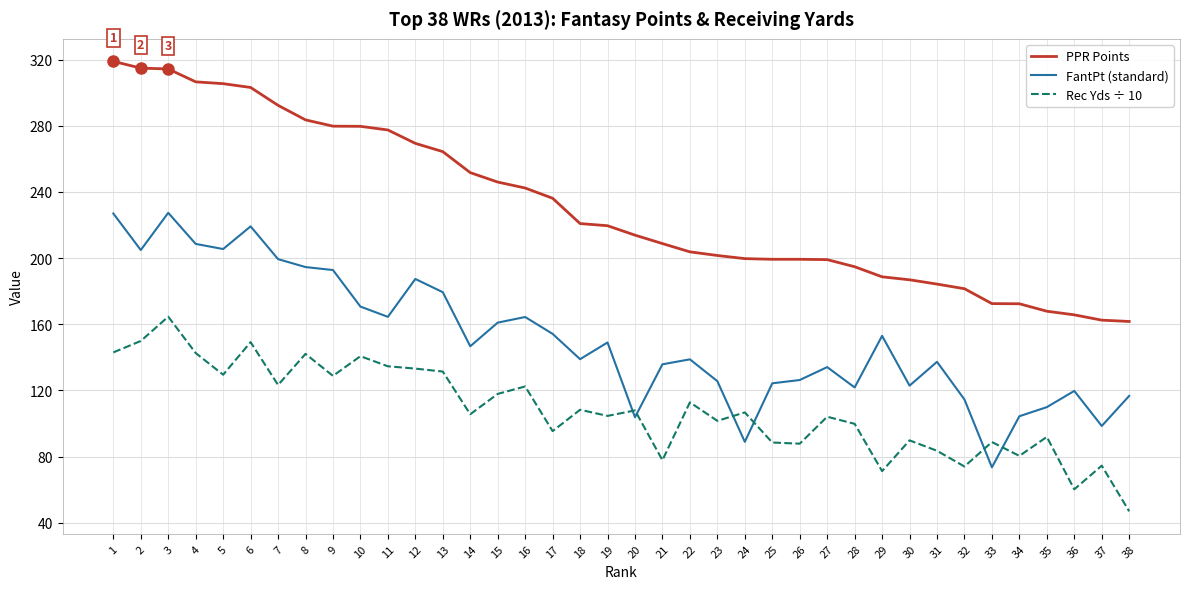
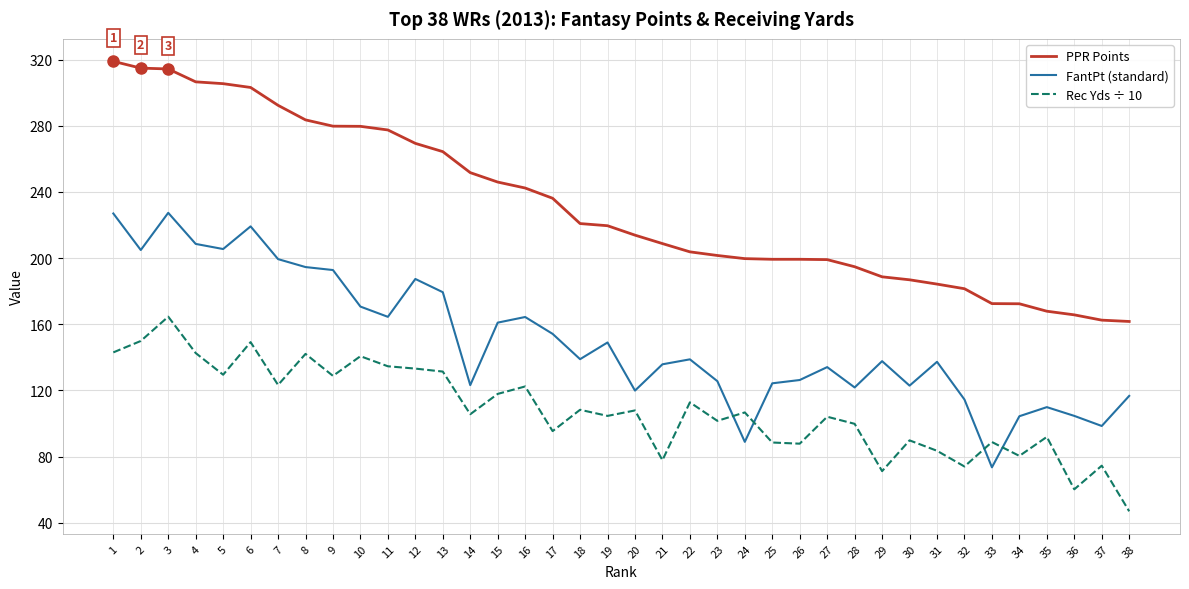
FantPt (standard), 14: 147 -> 123
FantPt (standard), 20: 104 -> 120
FantPt (standard), 29: 153 -> 138
FantPt (standard), 36: 120 -> 105
